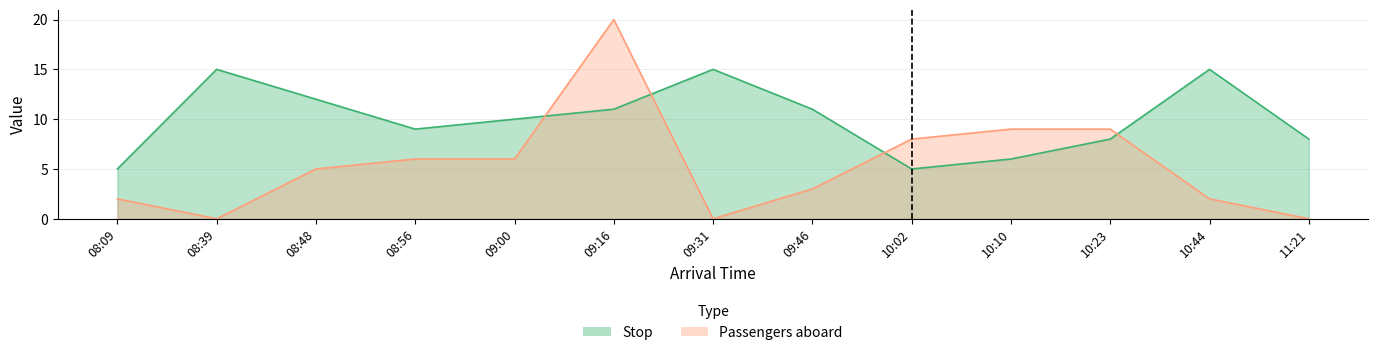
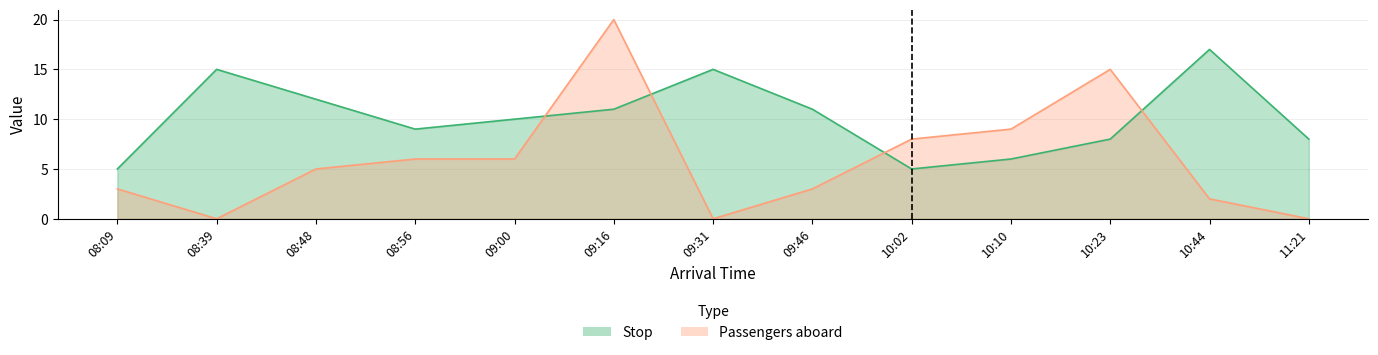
Passengers aboard, 08:09: 2 -> 3
Passengers aboard, 10:23: 9 -> 15
Stop, 10:44: 15 -> 17
